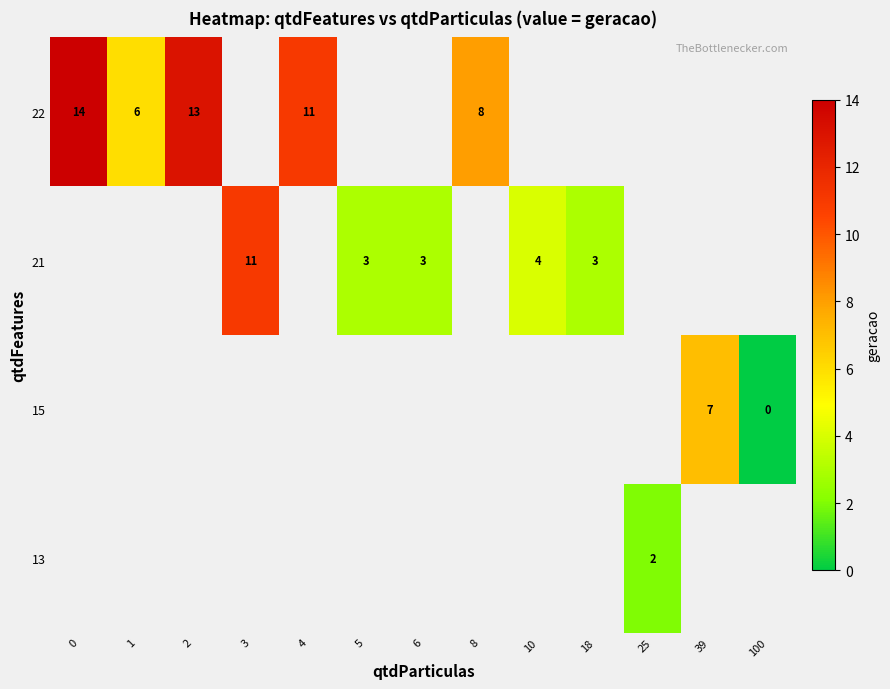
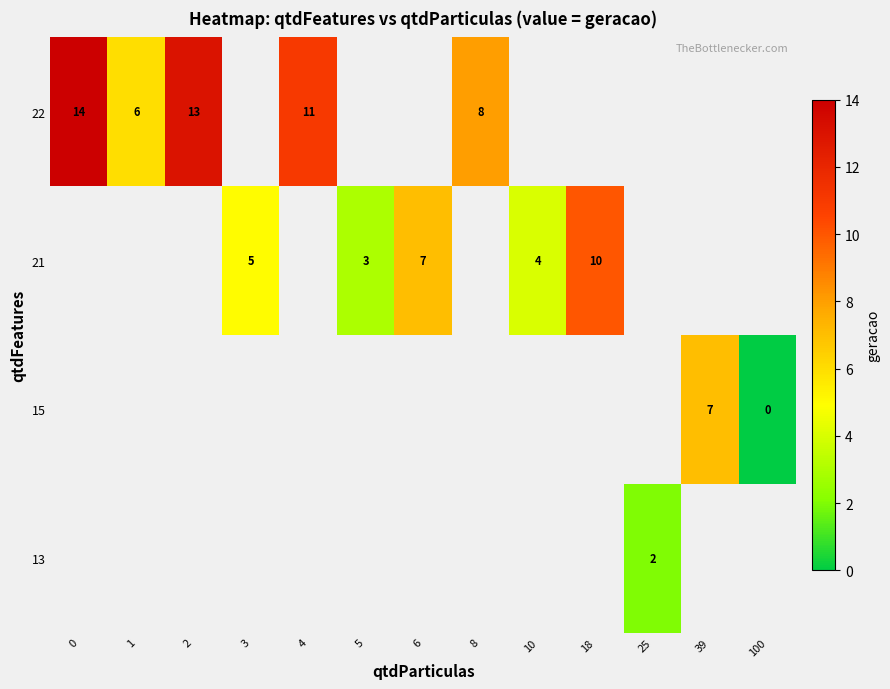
21, 3: 11 -> 5
21, 6: 3 -> 7
21, 18: 3 -> 10
